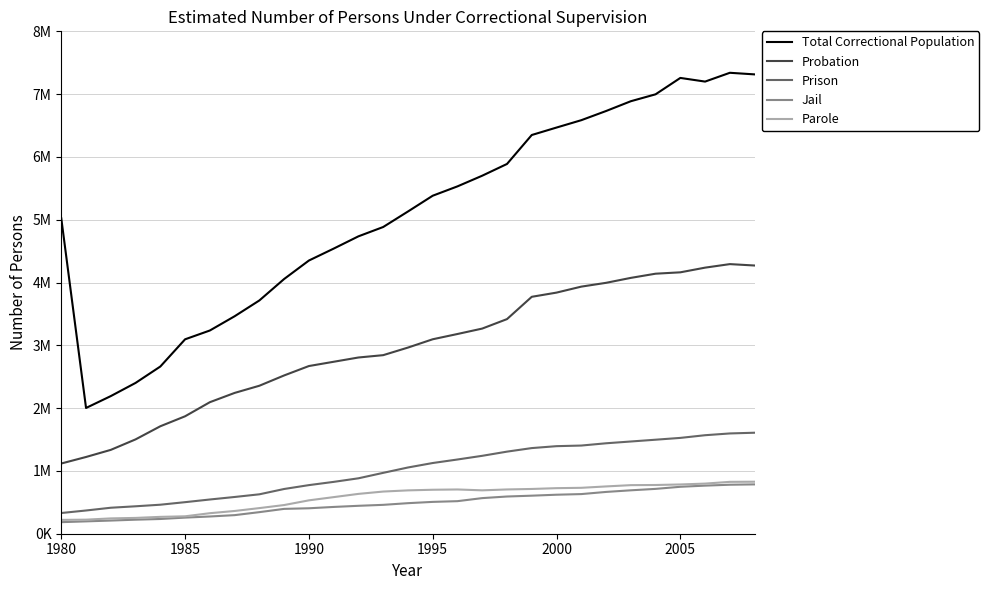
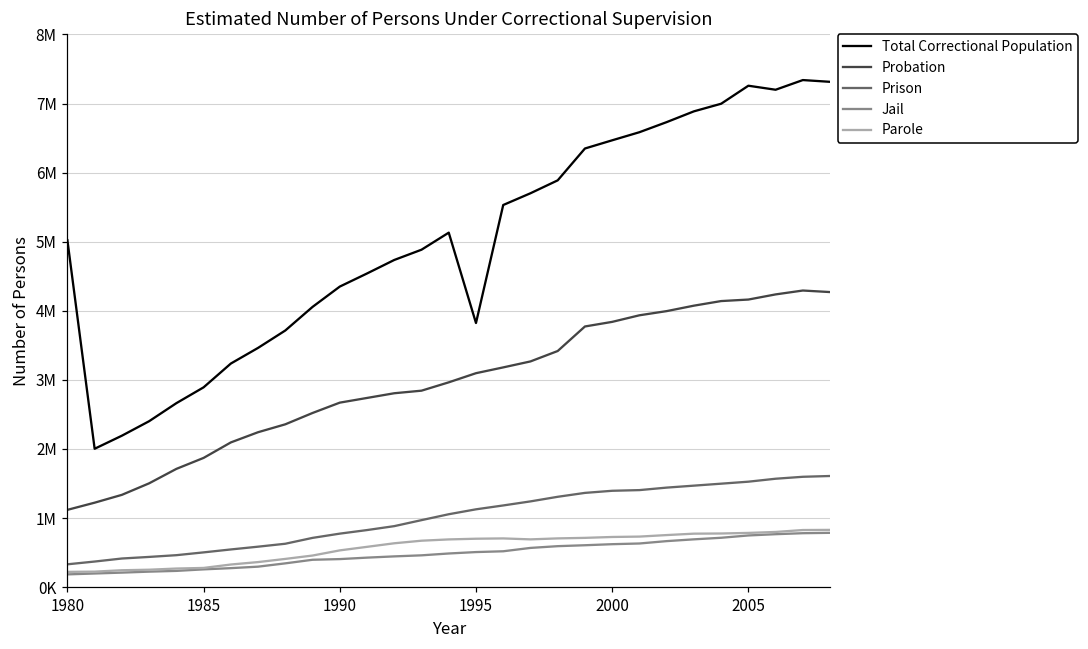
Total Correctional Population, 1985: 3100000 -> 2900000
Total Correctional Population, 1995: 5400000 -> 3800000
